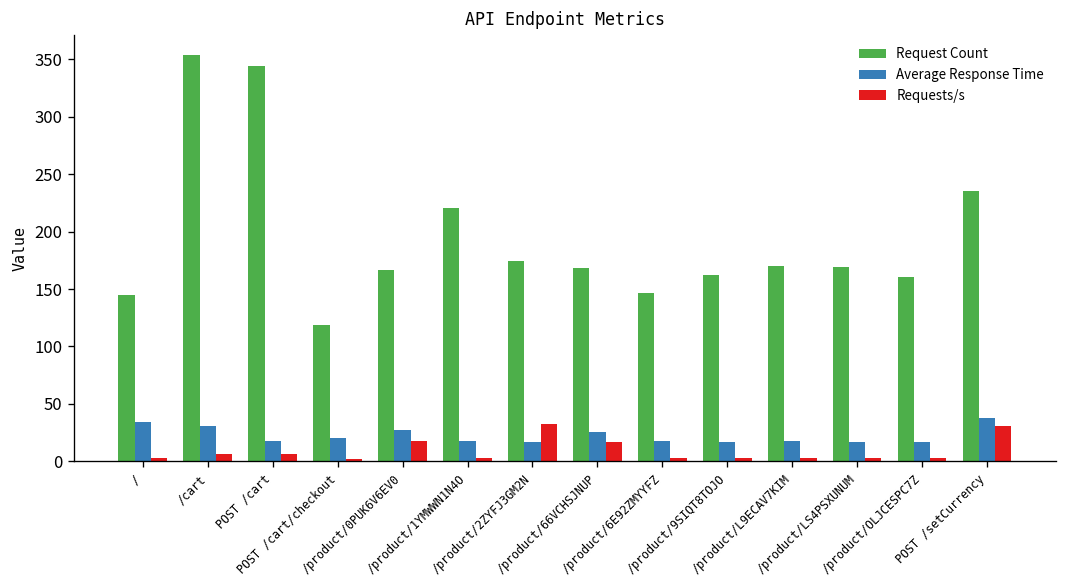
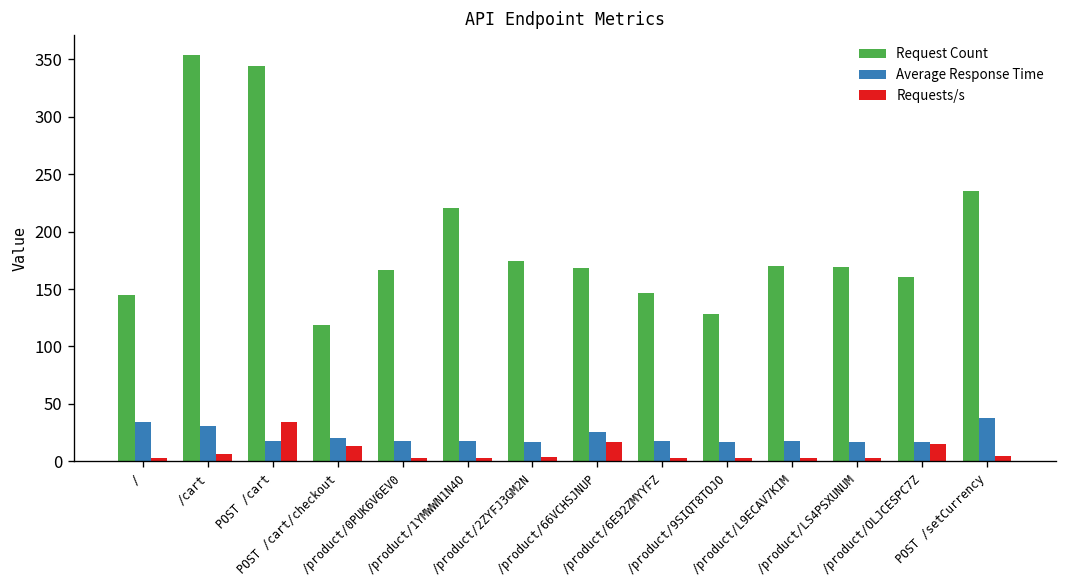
Requests/s, POST /cart: 10 -> 30
Requests/s, POST /cart/checkout: 0 -> 10
Average Response Time, /product/0PUK6V6EV0: 30 -> 20
Requests/s, /product/0PUK6V6EV0: 20 -> 0
Requests/s, /product/2ZYFJ3GM2N: 30 -> 0
Request Count, /product/9SIQT8TOJO: 160 -> 130
Requests/s, /product/OLJCESPC7Z: 0 -> 20
Requests/s, POST /setCurrency: 30 -> 0
